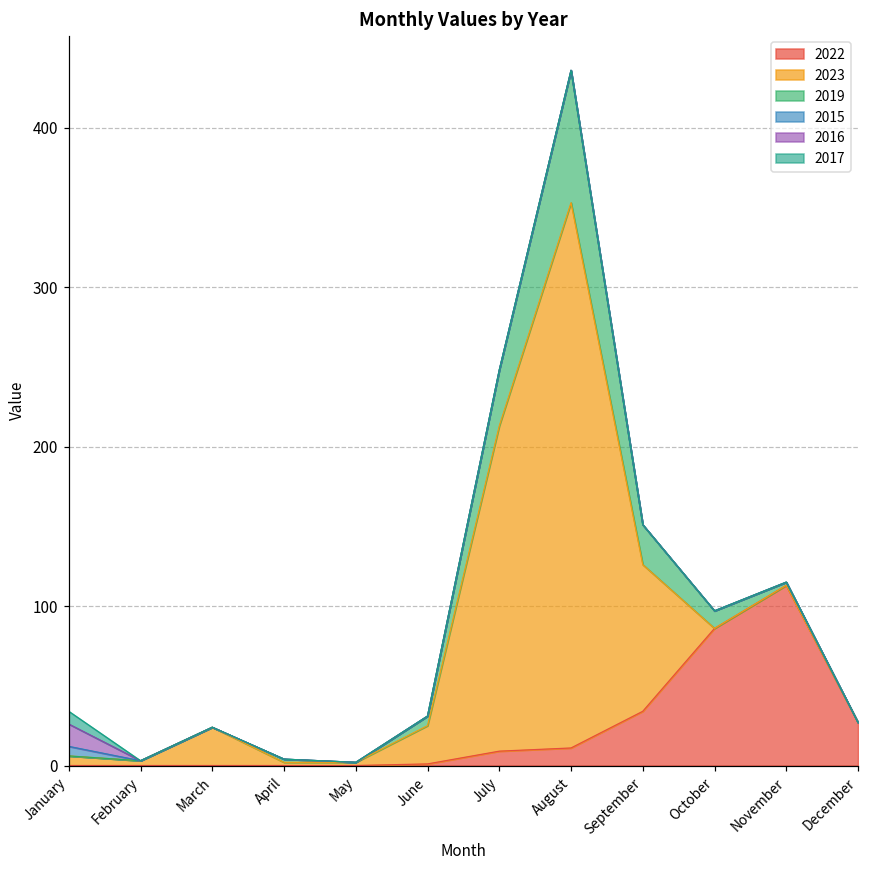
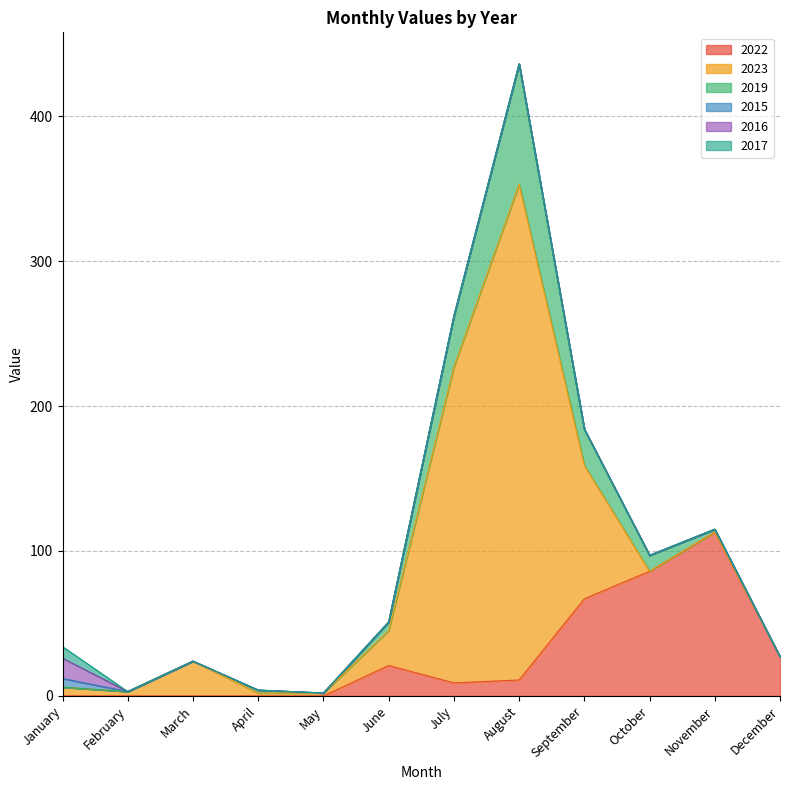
2022, June: 1 -> 21
2023, July: 204 -> 218
2022, September: 34 -> 67
